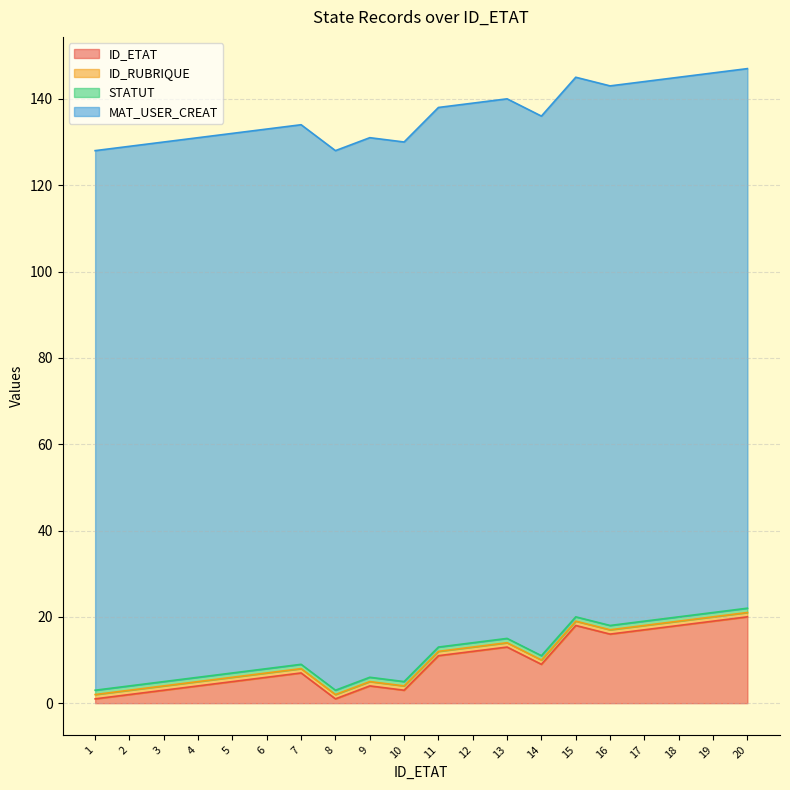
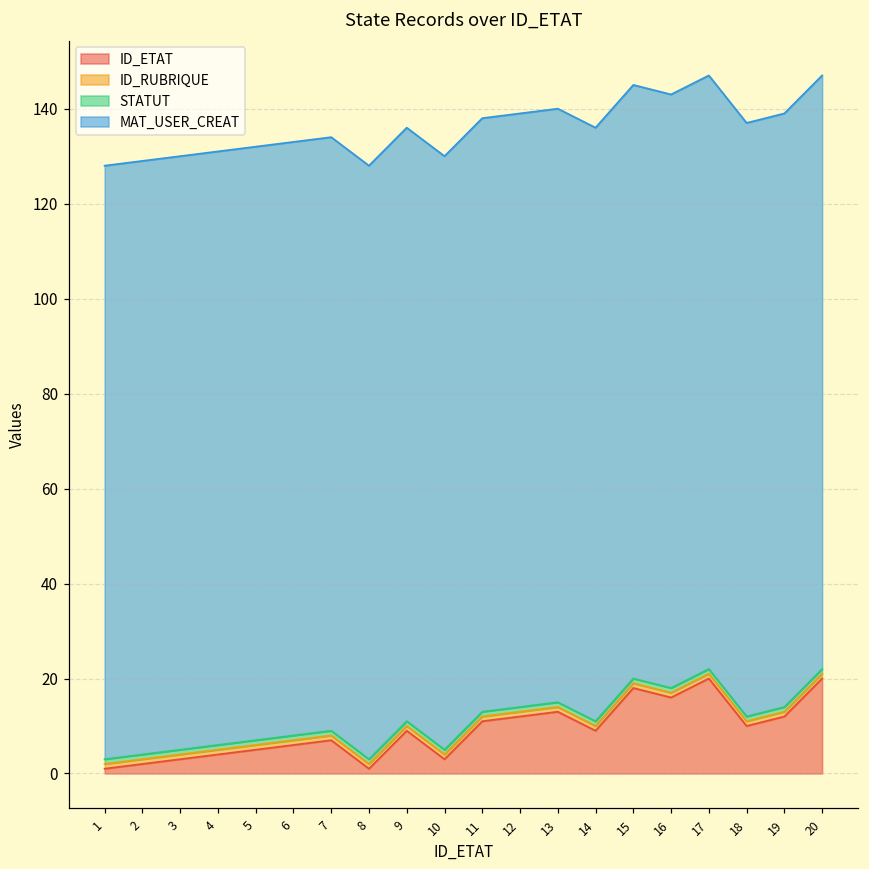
ID_ETAT, 9: 4 -> 9
ID_ETAT, 17: 17 -> 20
ID_ETAT, 18: 18 -> 10
ID_ETAT, 19: 19 -> 12
